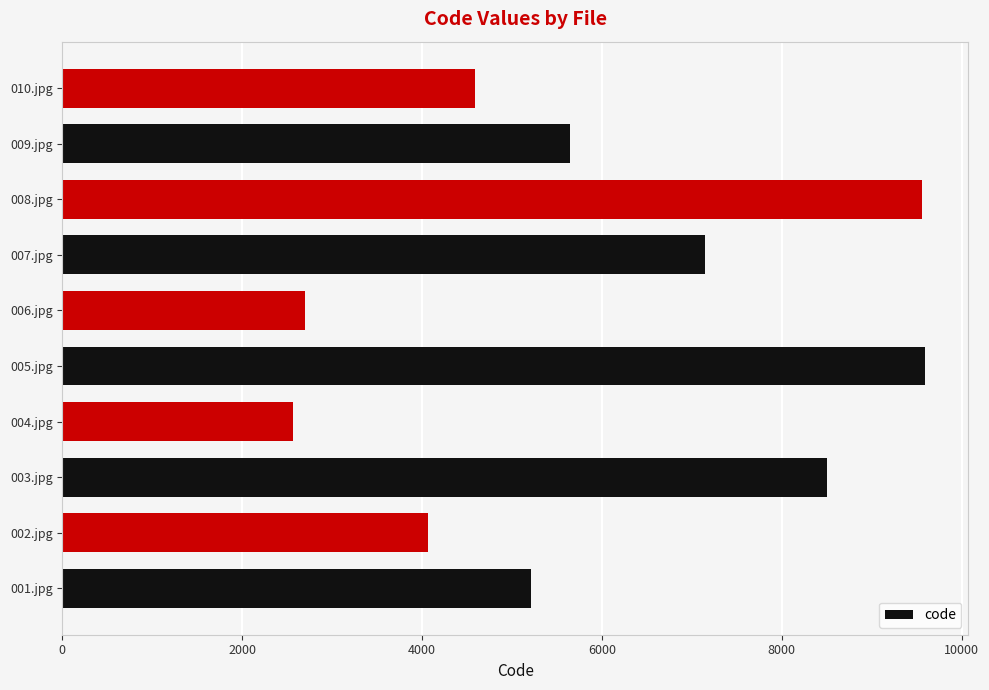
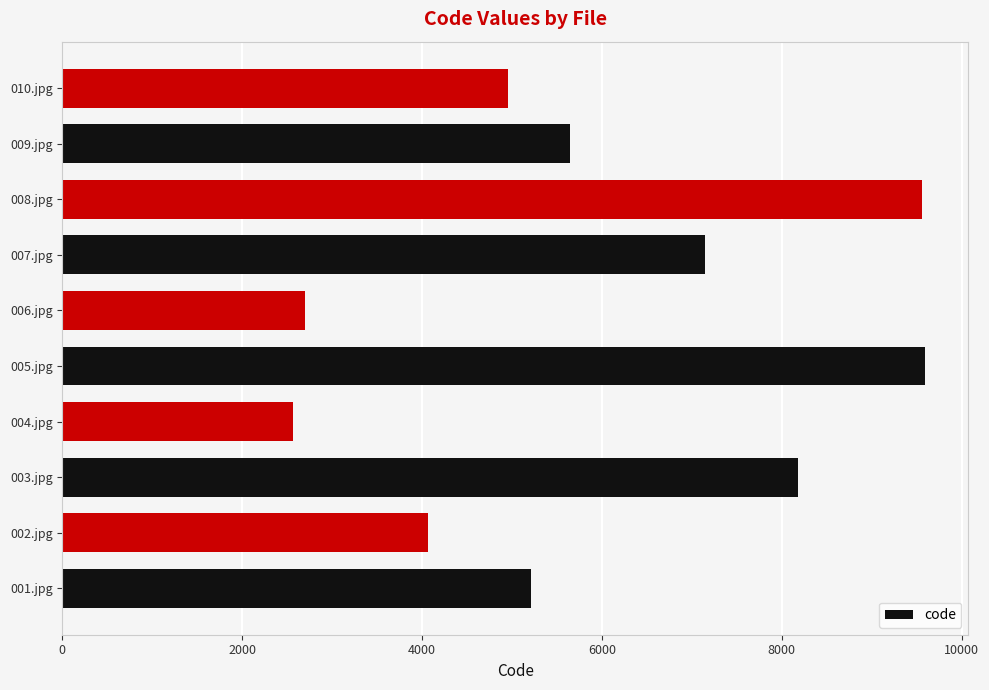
010.jpg: 4600 -> 5000
003.jpg: 8500 -> 8200
